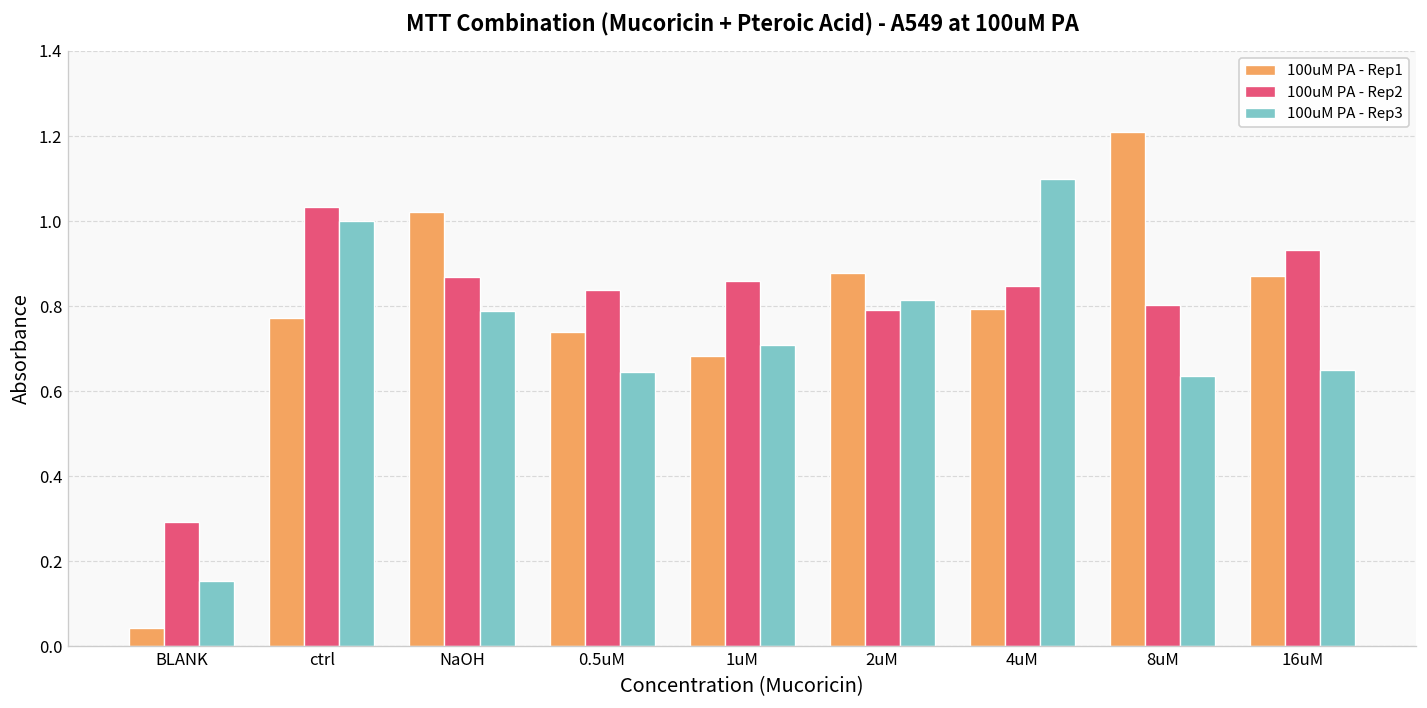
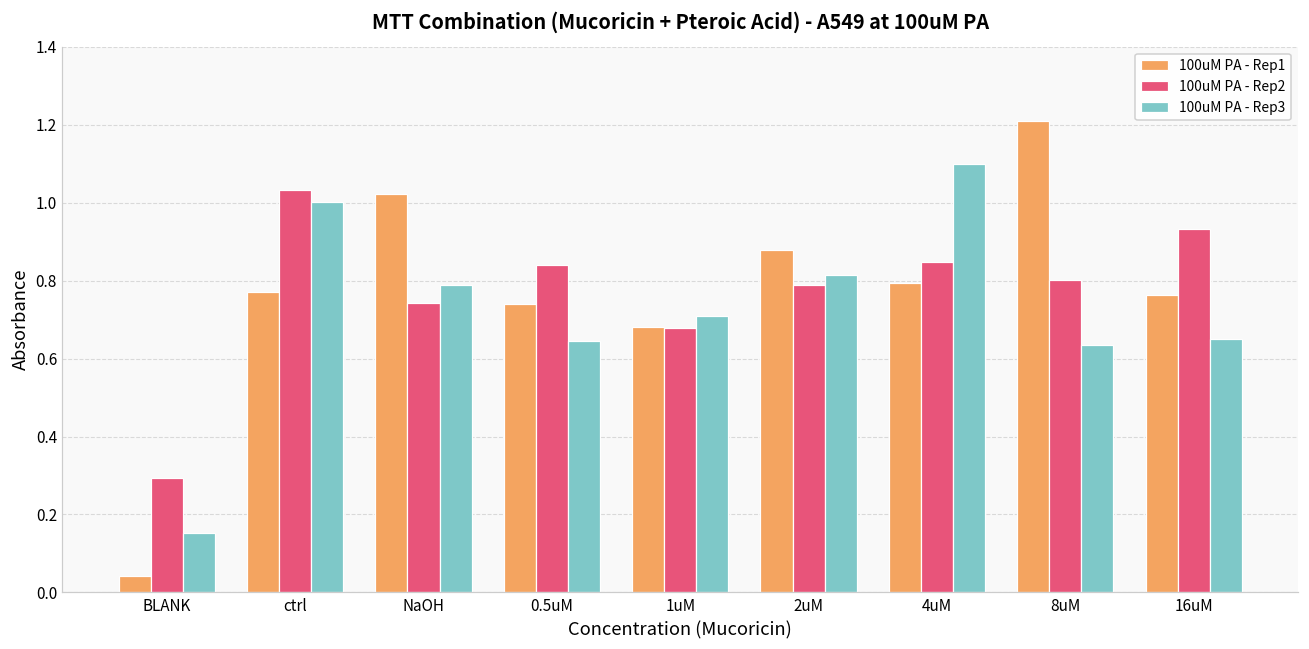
100uM PA - Rep2, NaOH: 0.87 -> 0.74
100uM PA - Rep2, 1uM: 0.86 -> 0.68
100uM PA - Rep1, 16uM: 0.87 -> 0.76
